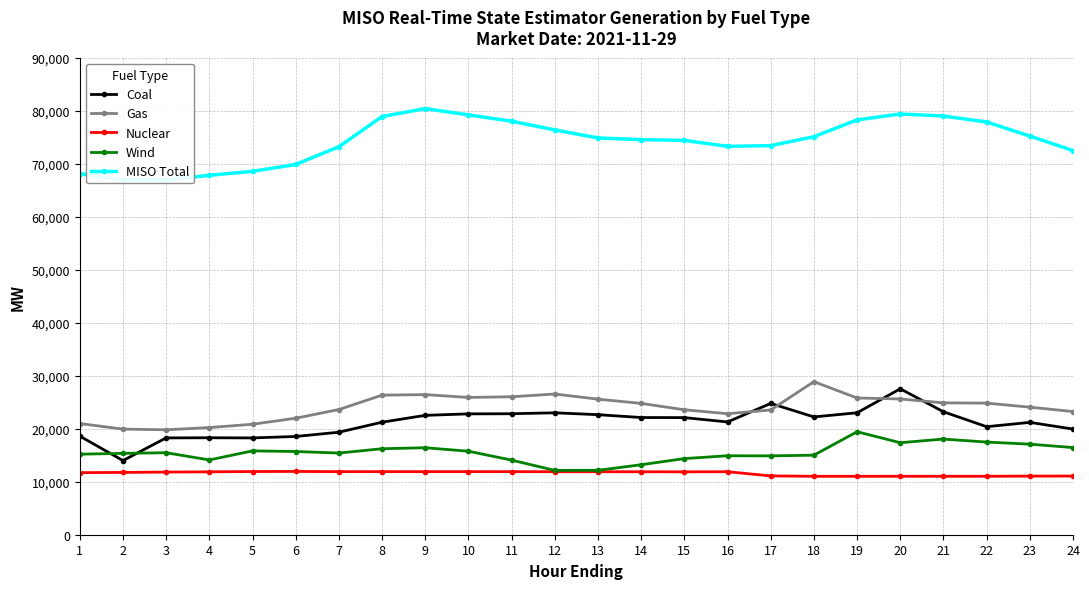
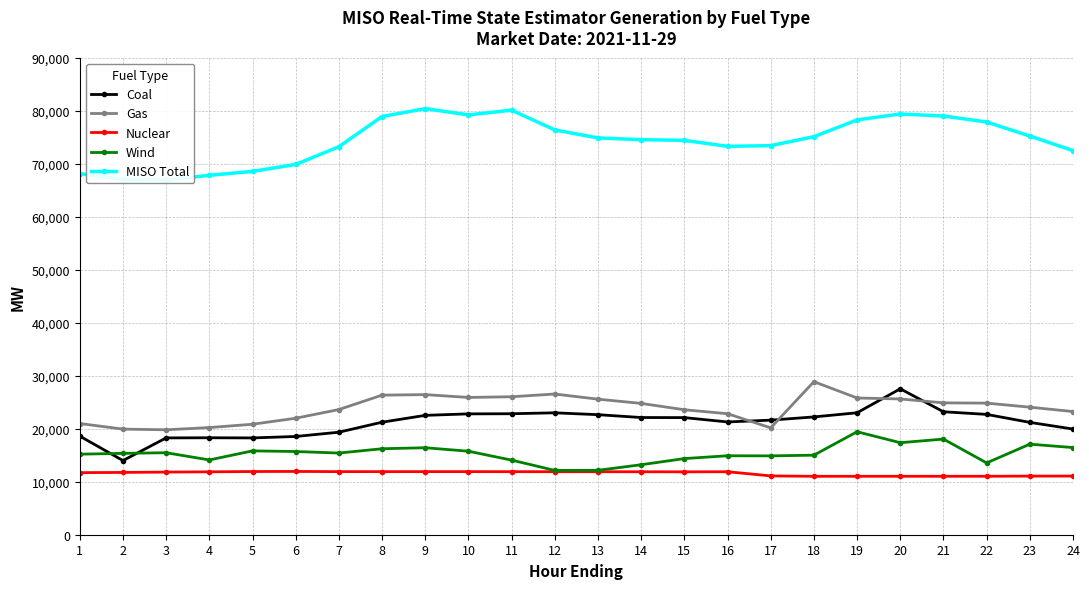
MISO Total, 11: 78,000 -> 80,000
Coal, 17: 25,000 -> 22,000
Gas, 17: 24,000 -> 20,000
Coal, 22: 20,000 -> 23,000
Wind, 22: 17,000 -> 14,000
